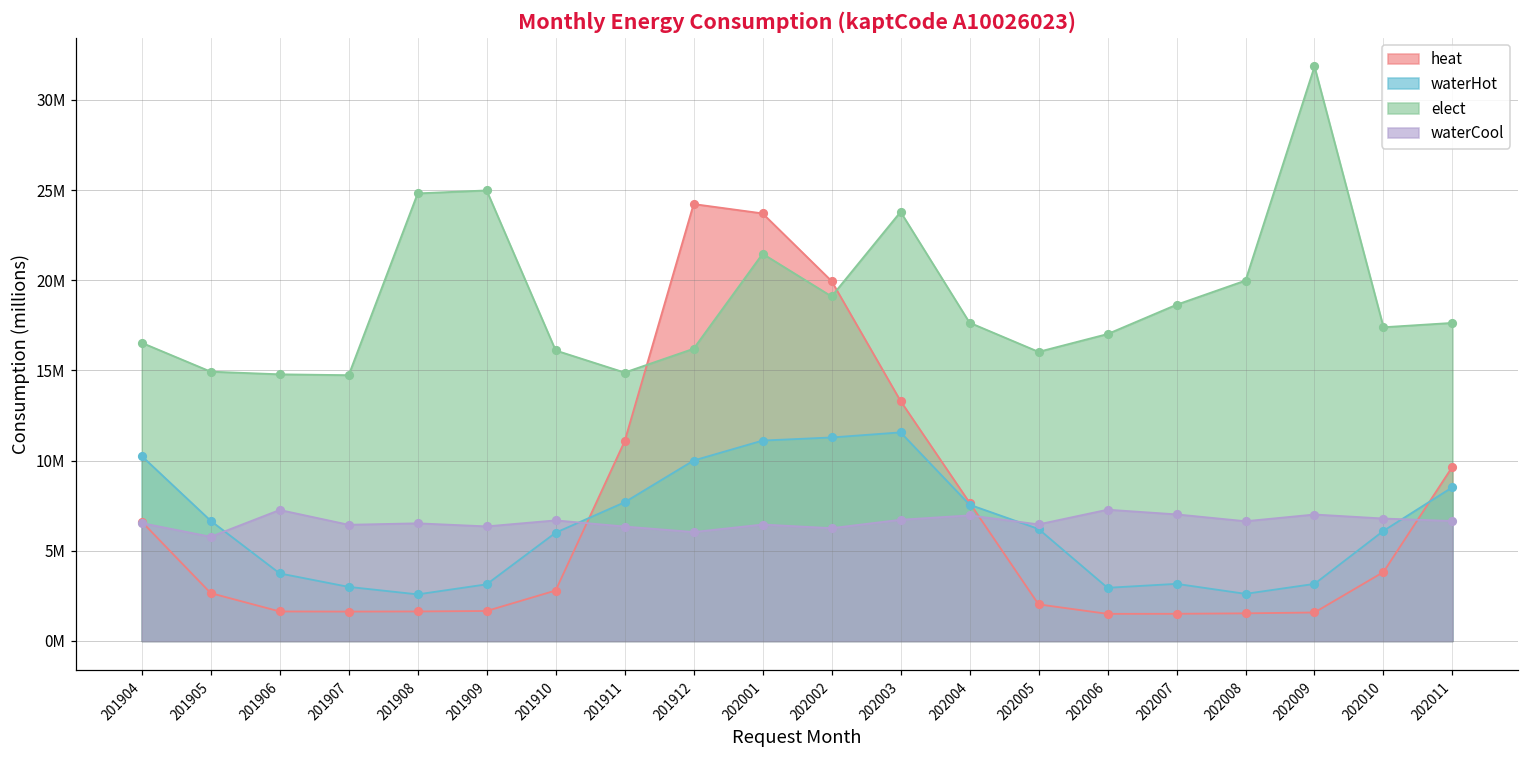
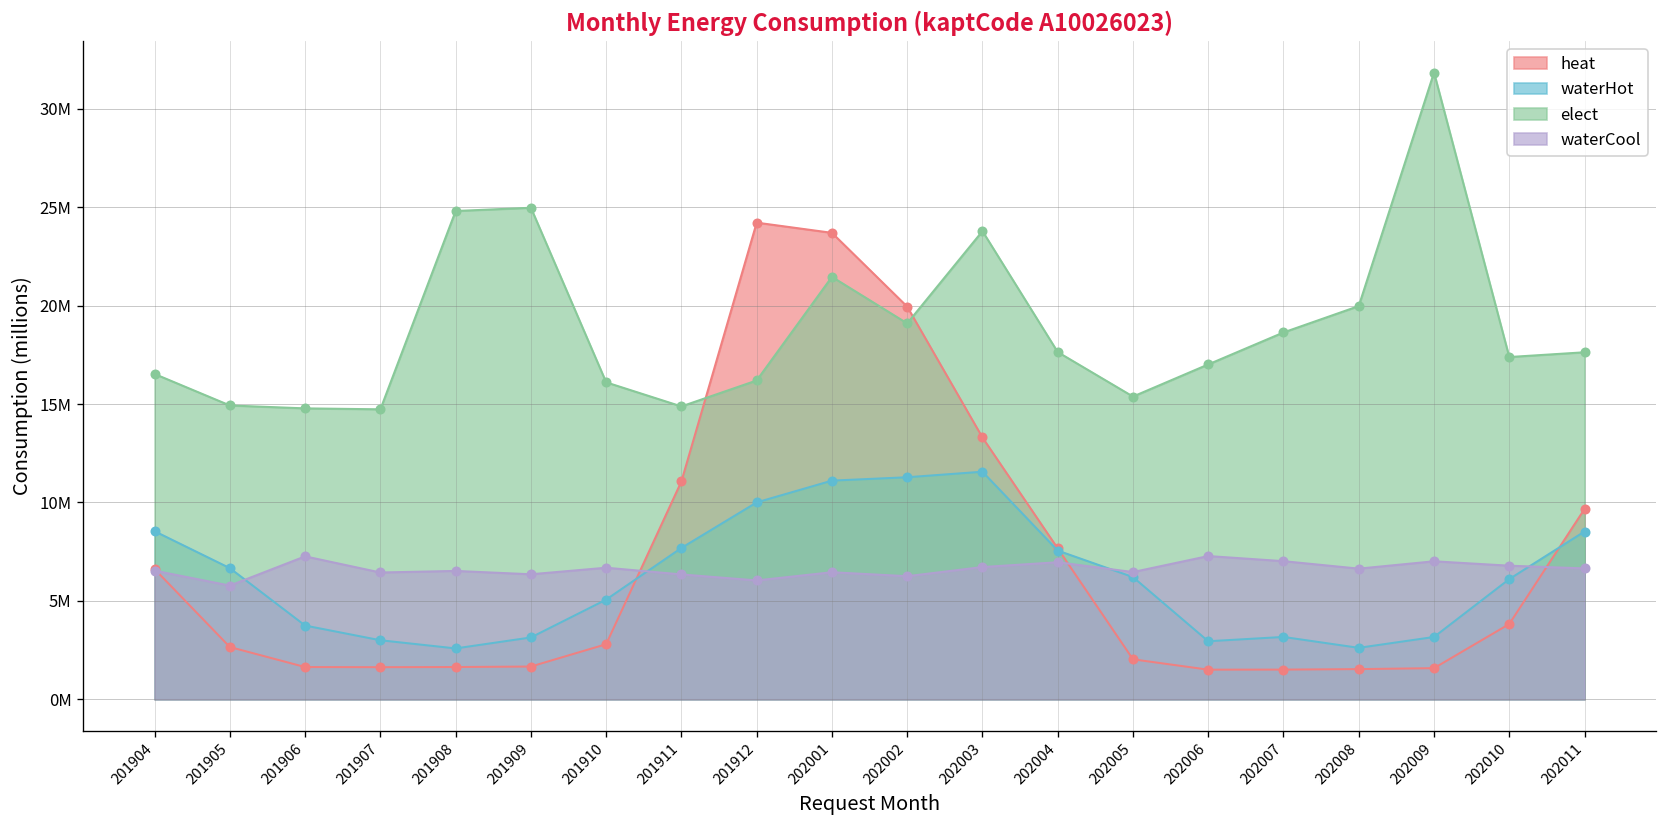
waterHot, 201904: 10300000 -> 8500000
waterHot, 201910: 6000000 -> 5100000
elect, 202005: 16000000 -> 15400000
